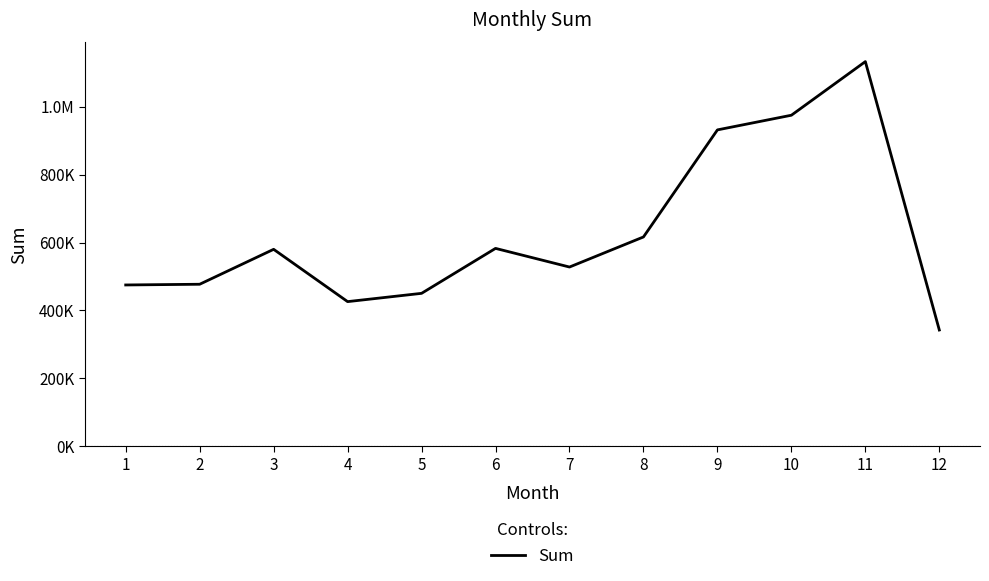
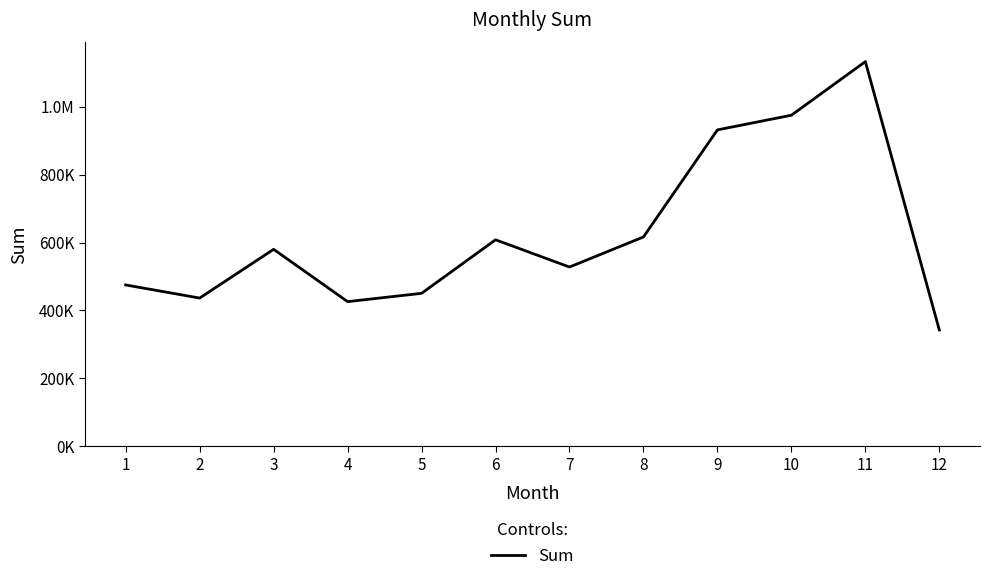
2: 480000 -> 440000
6: 580000 -> 610000
